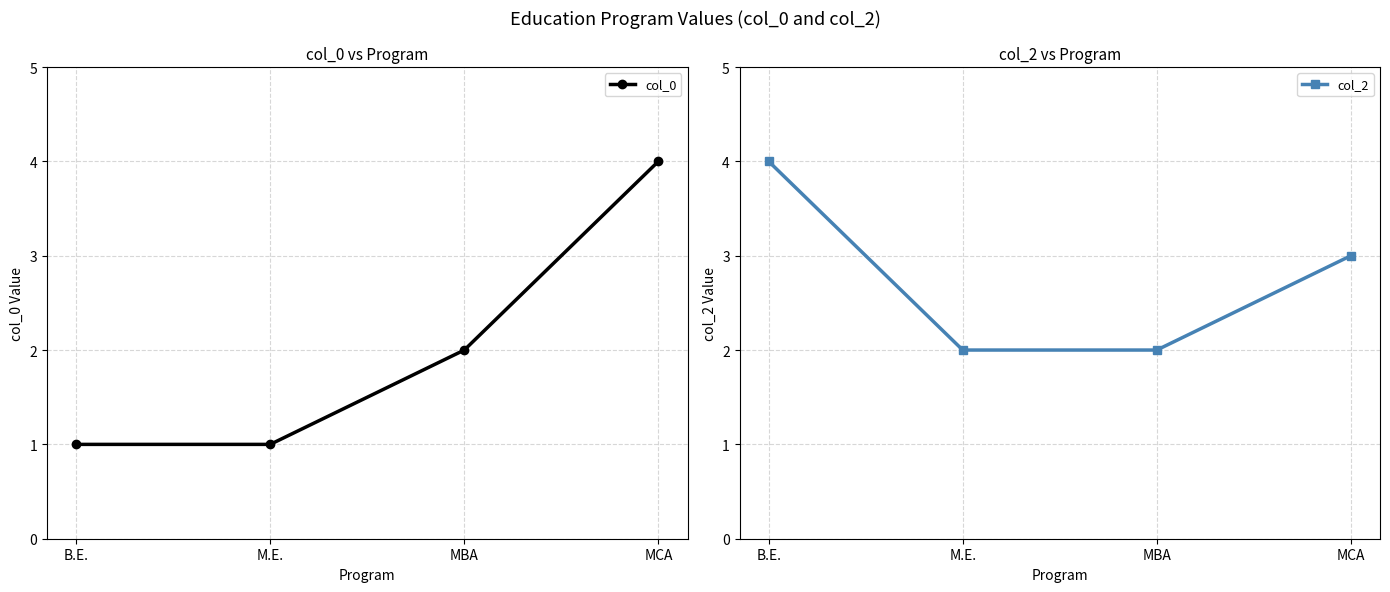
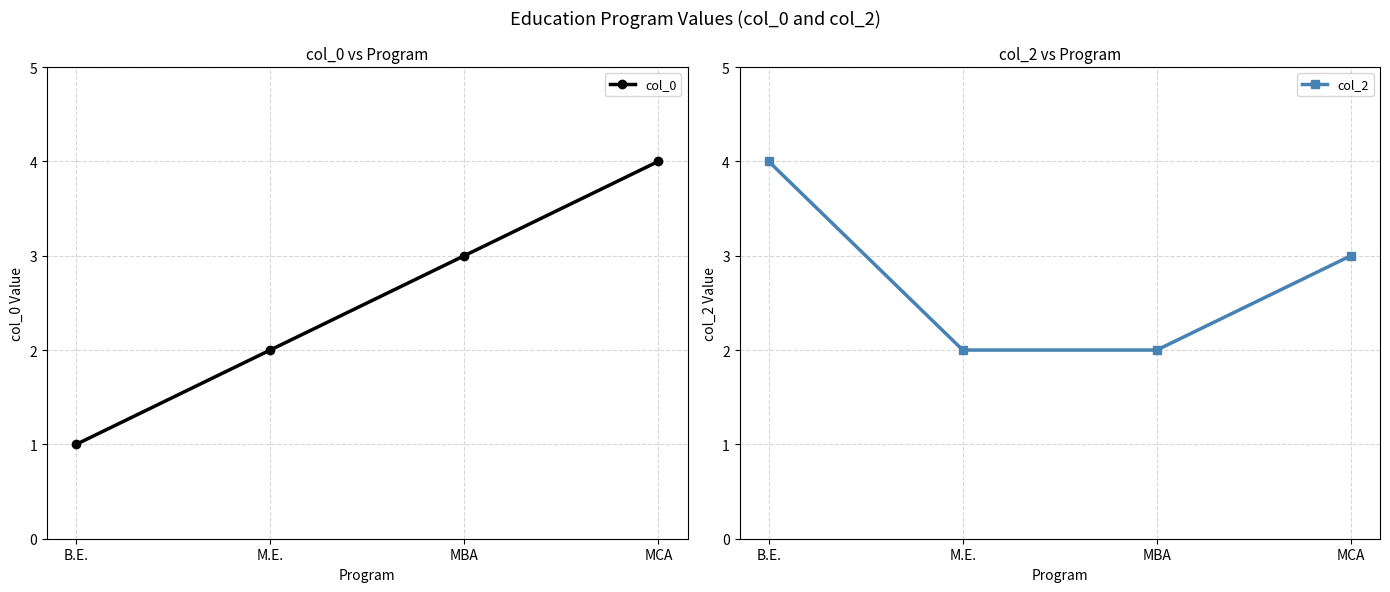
col_0 vs Program, M.E.: 1 -> 2
col_0 vs Program, MBA: 2 -> 3
